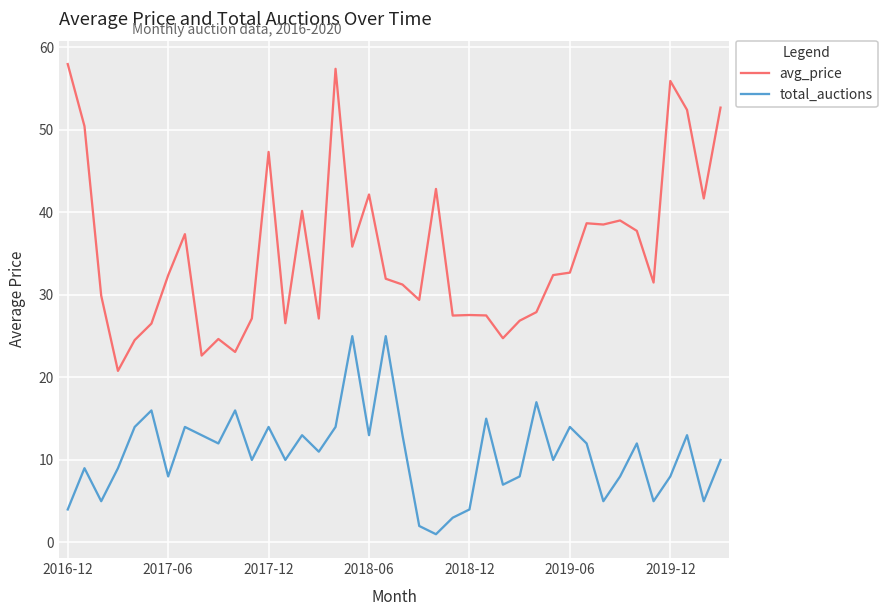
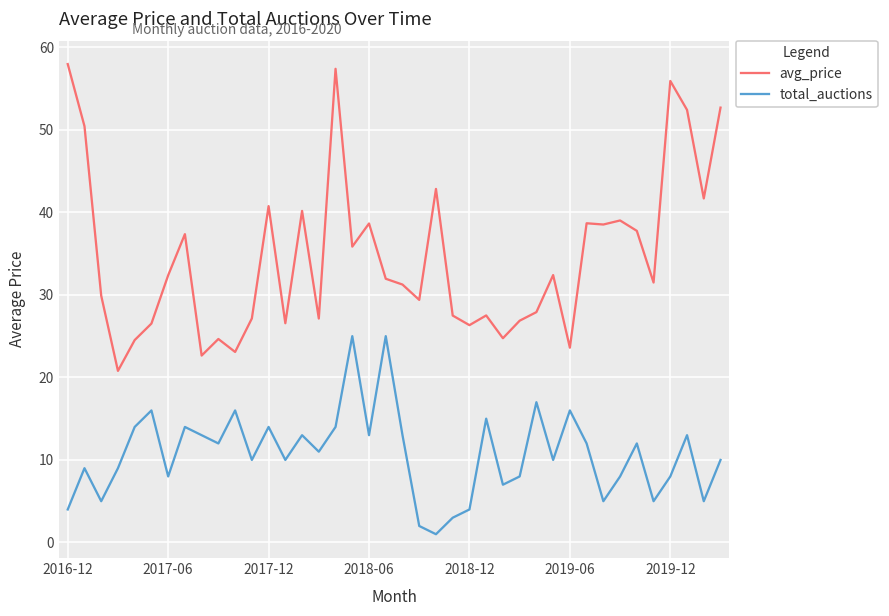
avg_price, 2017-12: 47 -> 41
avg_price, 2018-06: 42 -> 39
avg_price, 2018-12: 28 -> 26
avg_price, 2019-06: 33 -> 24
total_auctions, 2019-06: 14 -> 16
